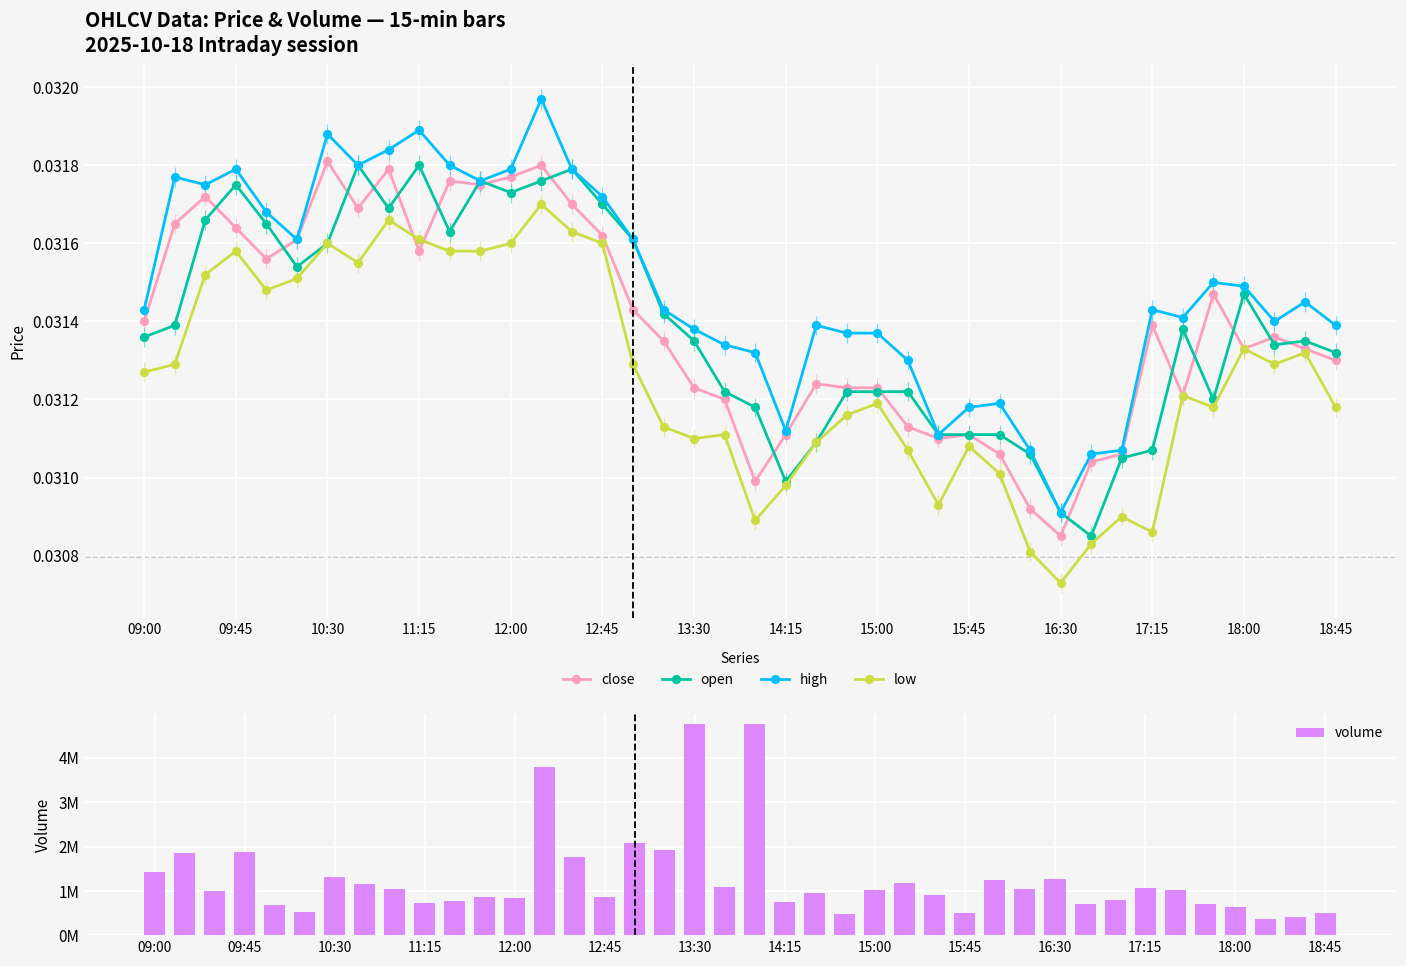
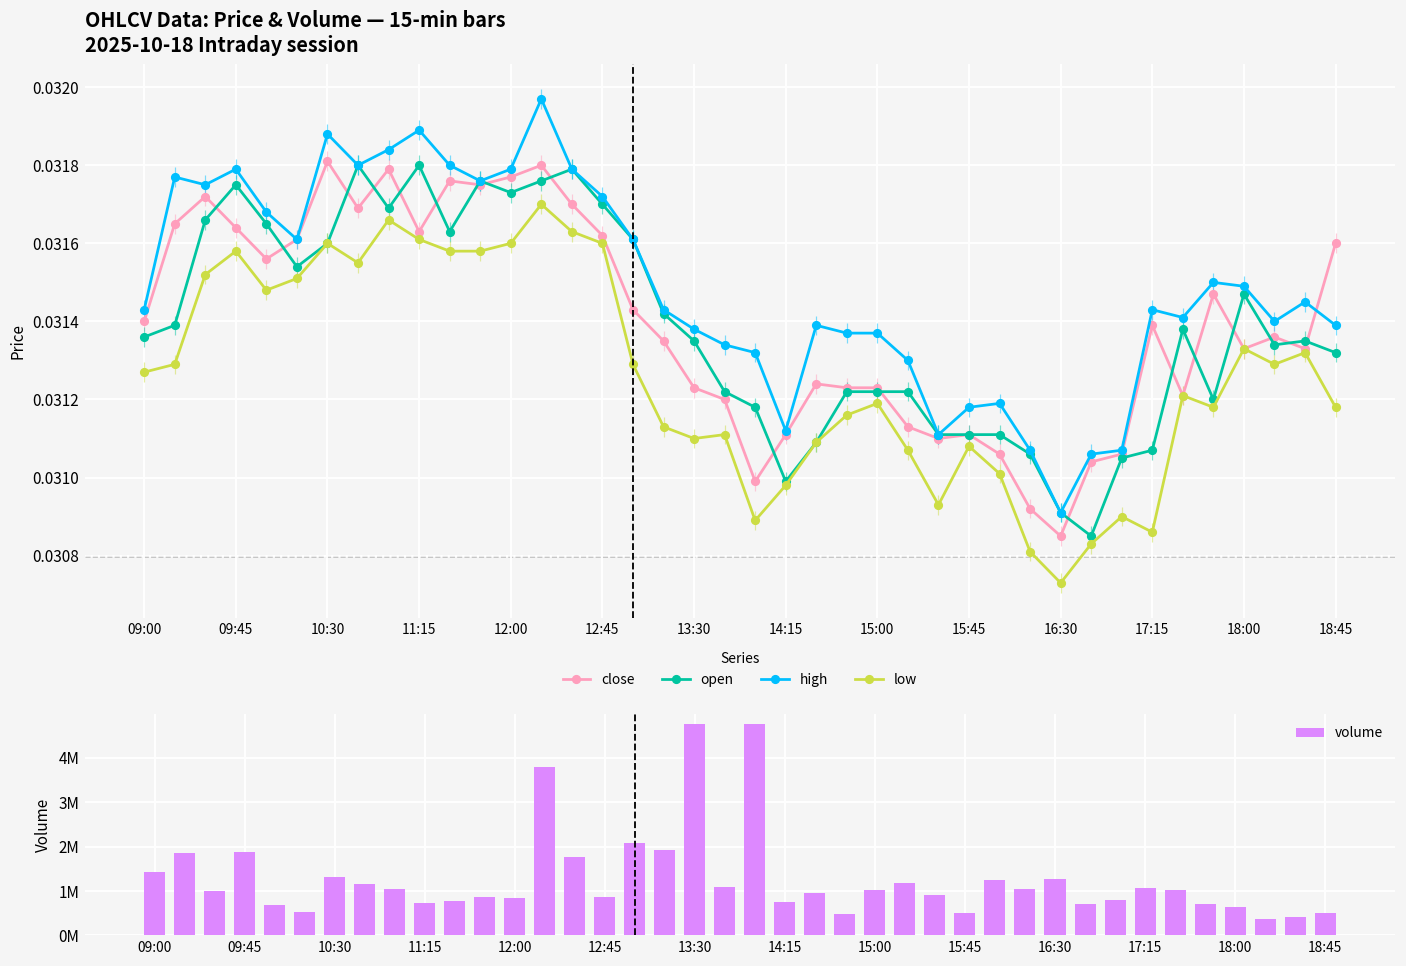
OHLCV Data: Price & Volume — 15-min bars 2025-10-18 Intraday session, close, 11:15: 0.03158 -> 0.03163
OHLCV Data: Price & Volume — 15-min bars 2025-10-18 Intraday session, close, 18:45: 0.0313 -> 0.0316
